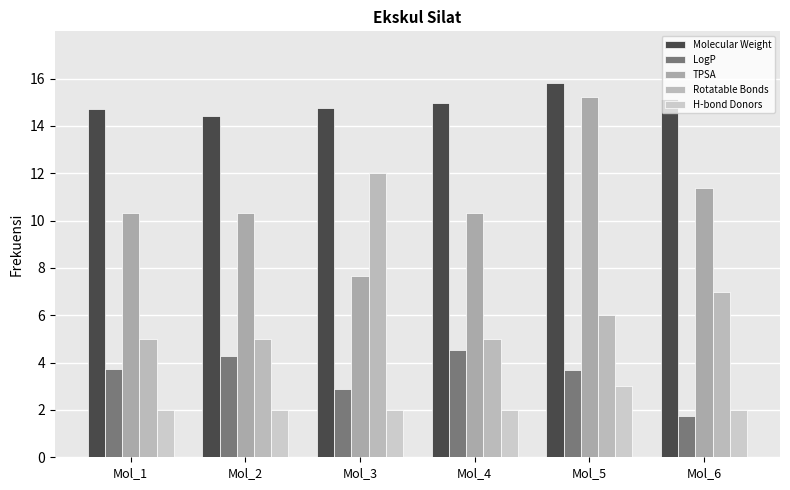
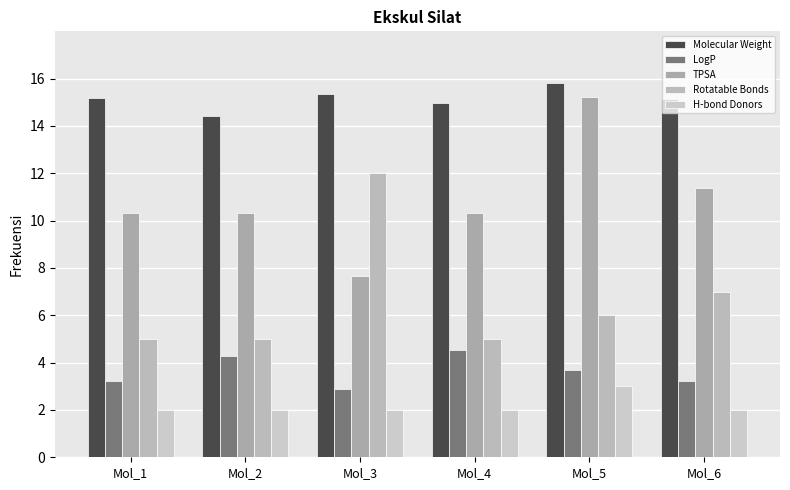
Molecular Weight, Mol_1: 14.7 -> 15.2
LogP, Mol_1: 3.7 -> 3.2
Molecular Weight, Mol_3: 14.7 -> 15.3
LogP, Mol_6: 1.7 -> 3.2
